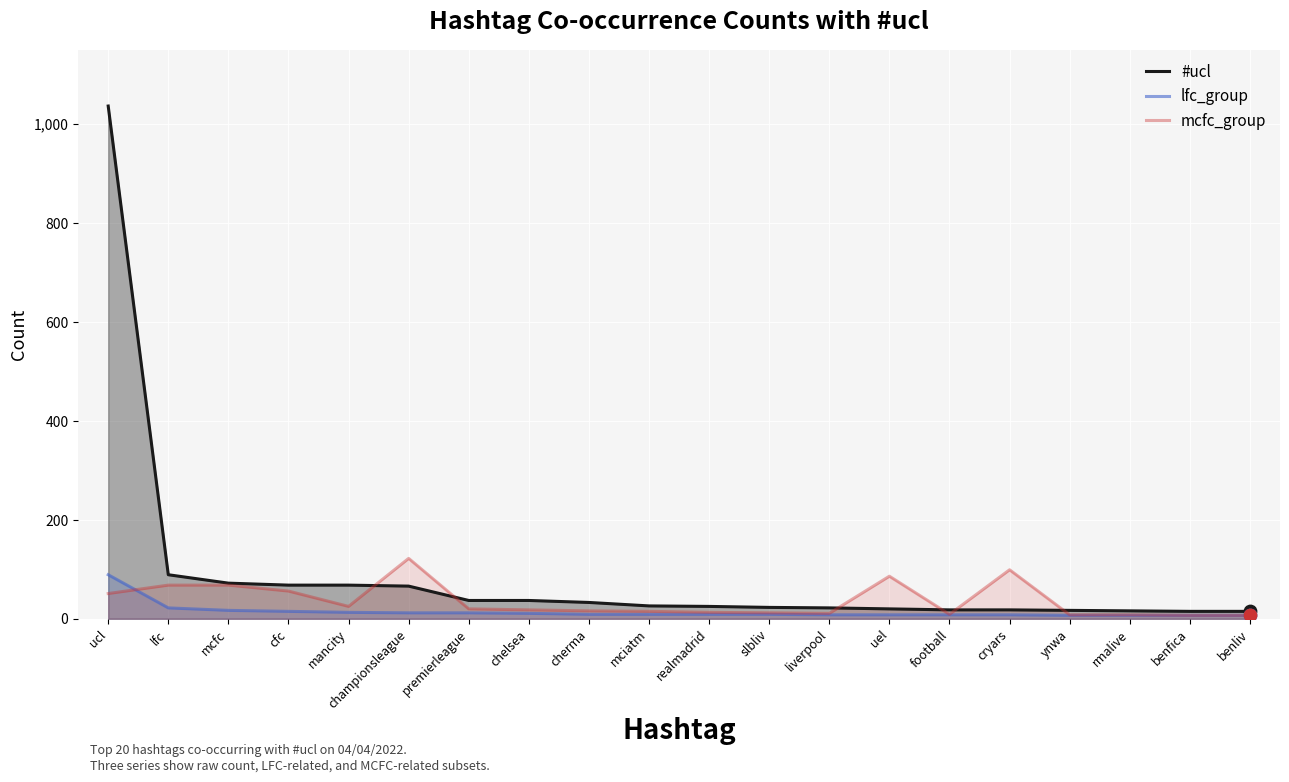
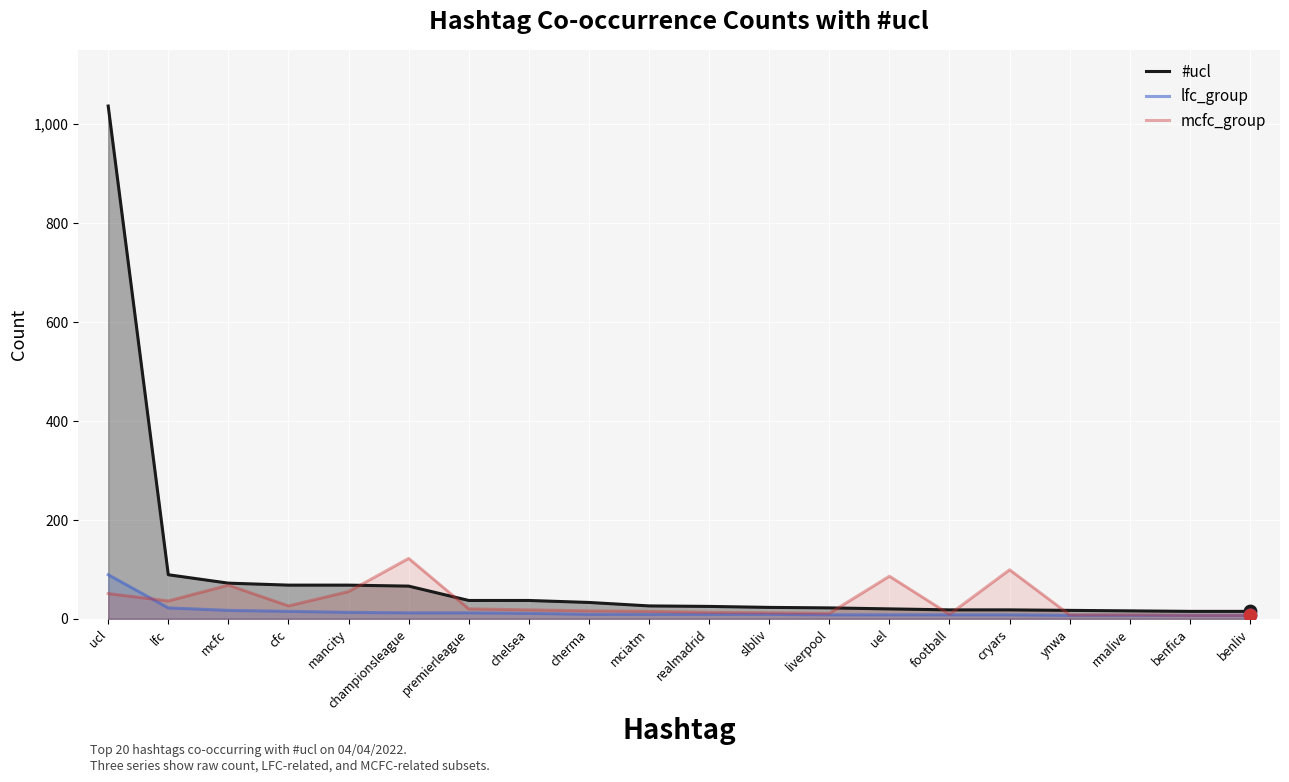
mcfc_group, lfc: 70 -> 40
mcfc_group, cfc: 60 -> 30
mcfc_group, mancity: 30 -> 60
